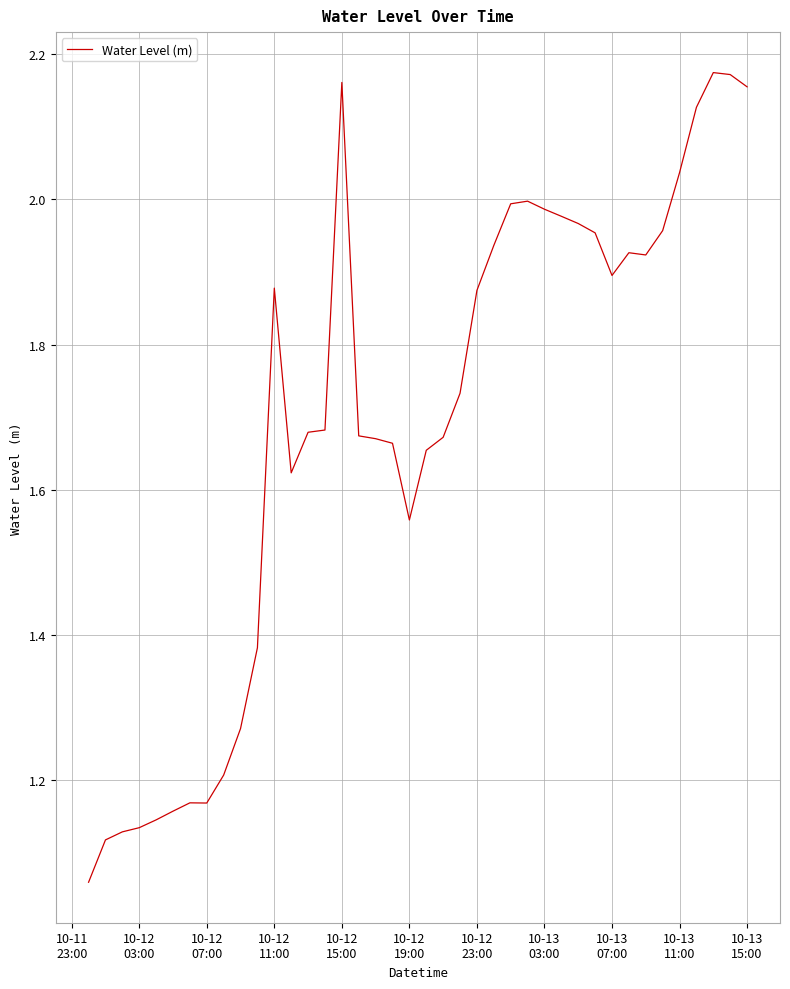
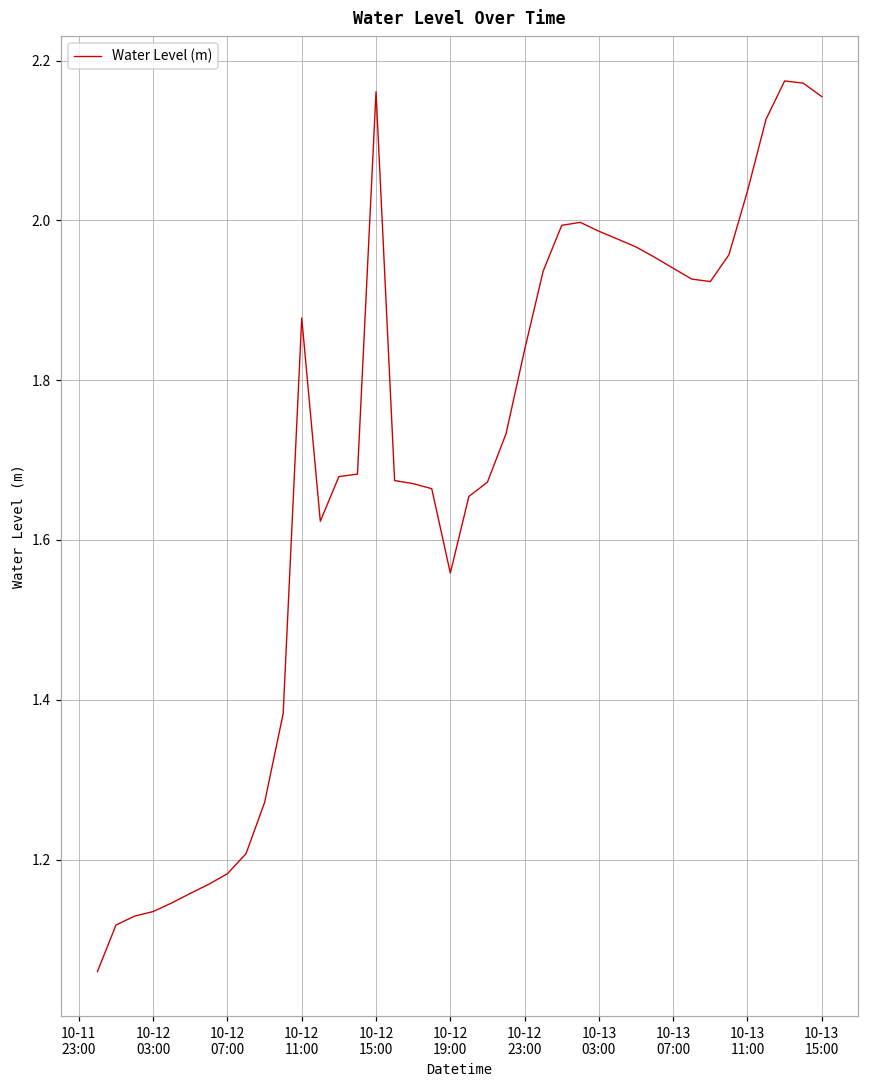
10-12 07:00: 1.17 -> 1.18
10-12 23:00: 1.87 -> 1.84
10-13 07:00: 1.90 -> 1.94
